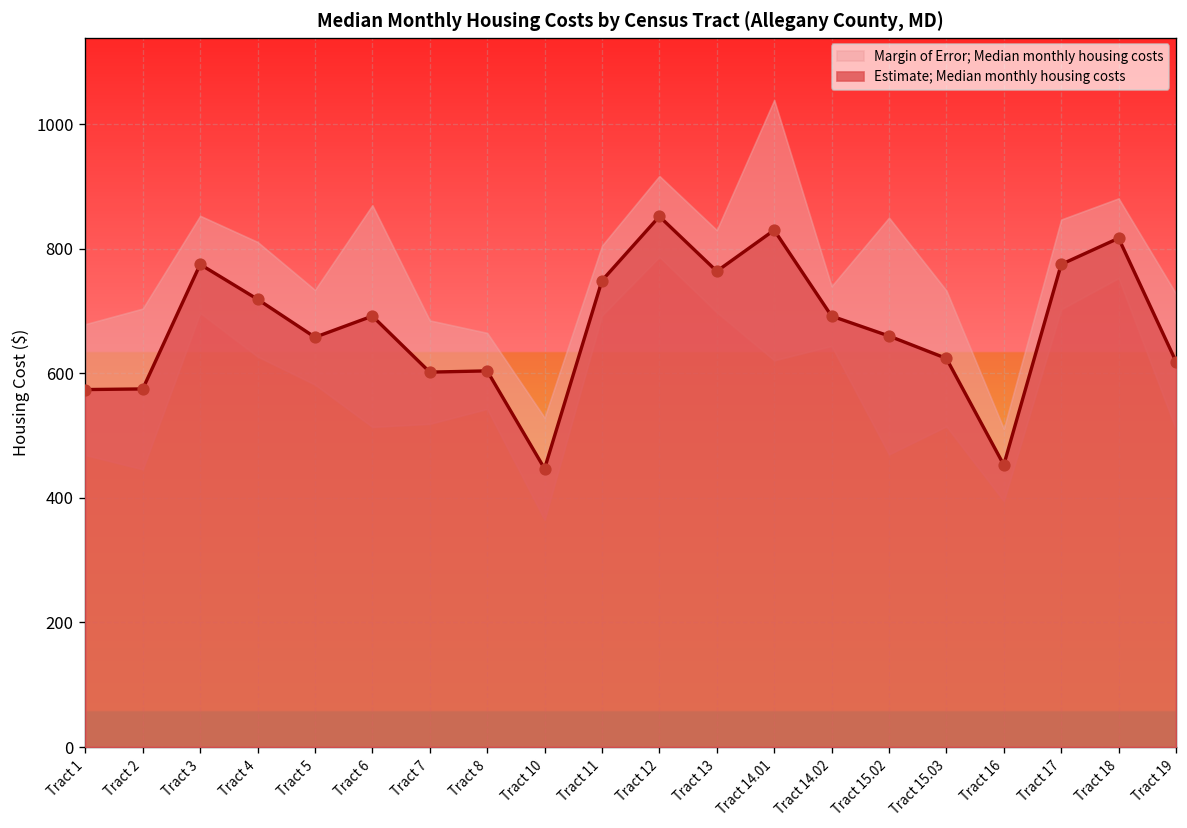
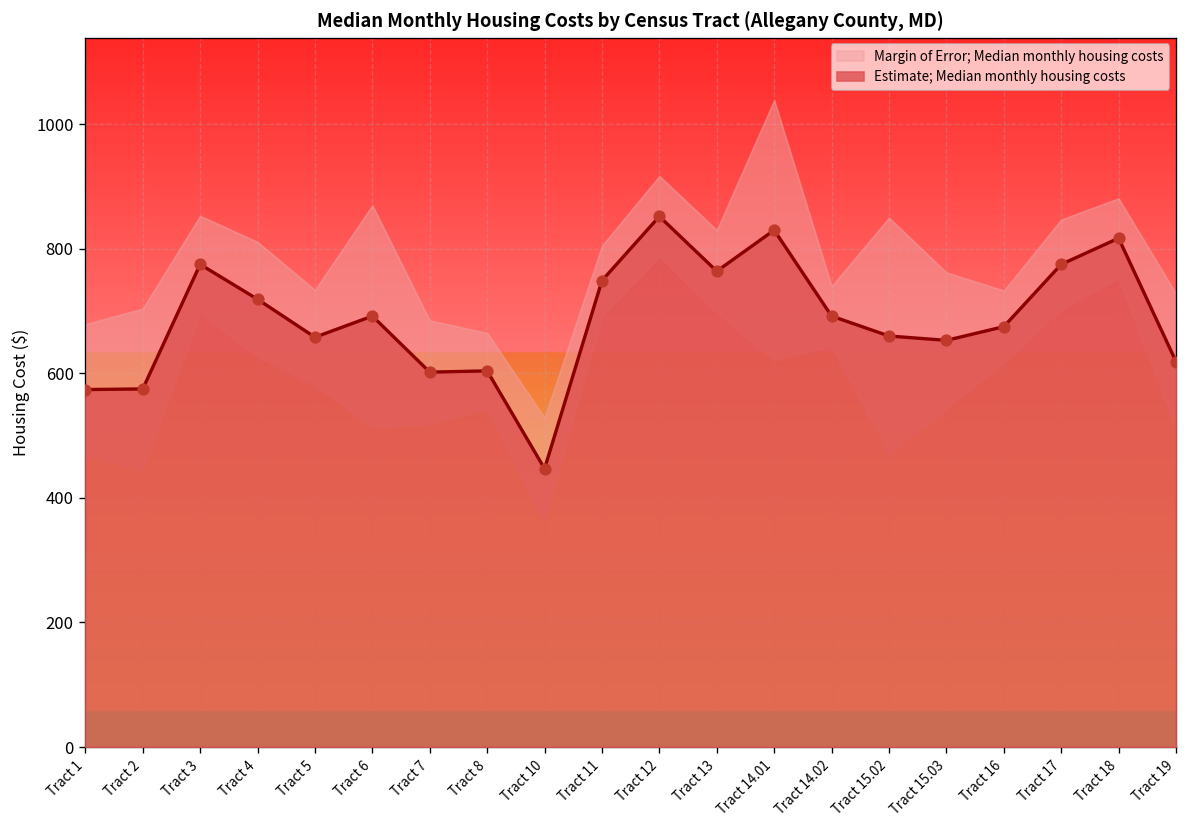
Estimate; Median monthly housing costs, Tract 15.03: 620 -> 650
Estimate; Median monthly housing costs, Tract 16: 450 -> 680
